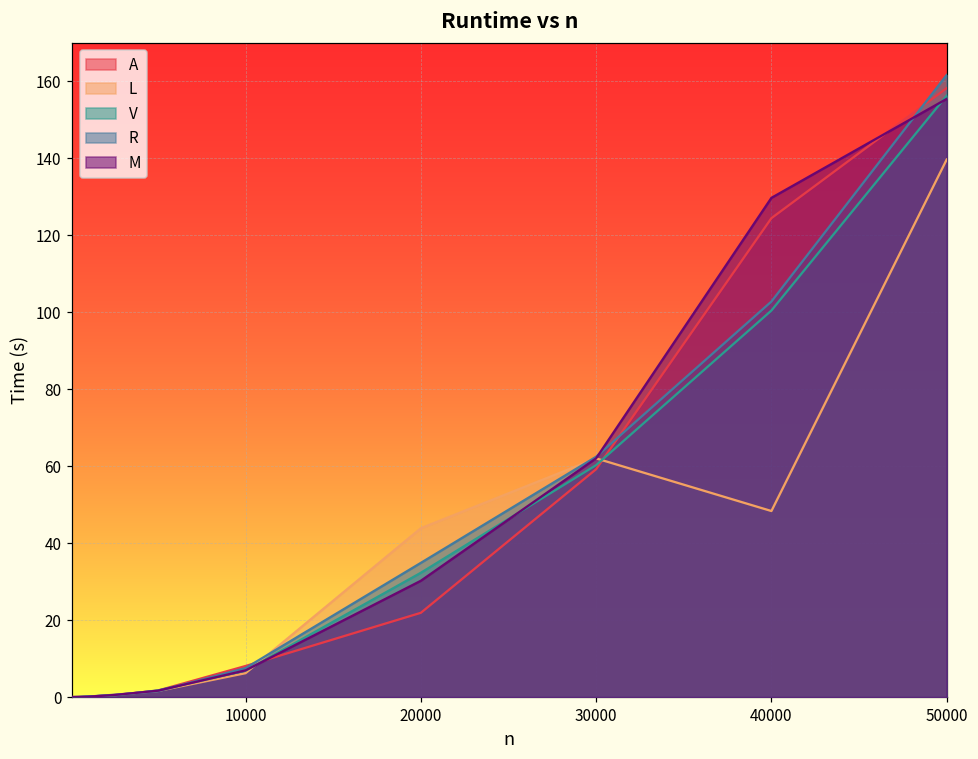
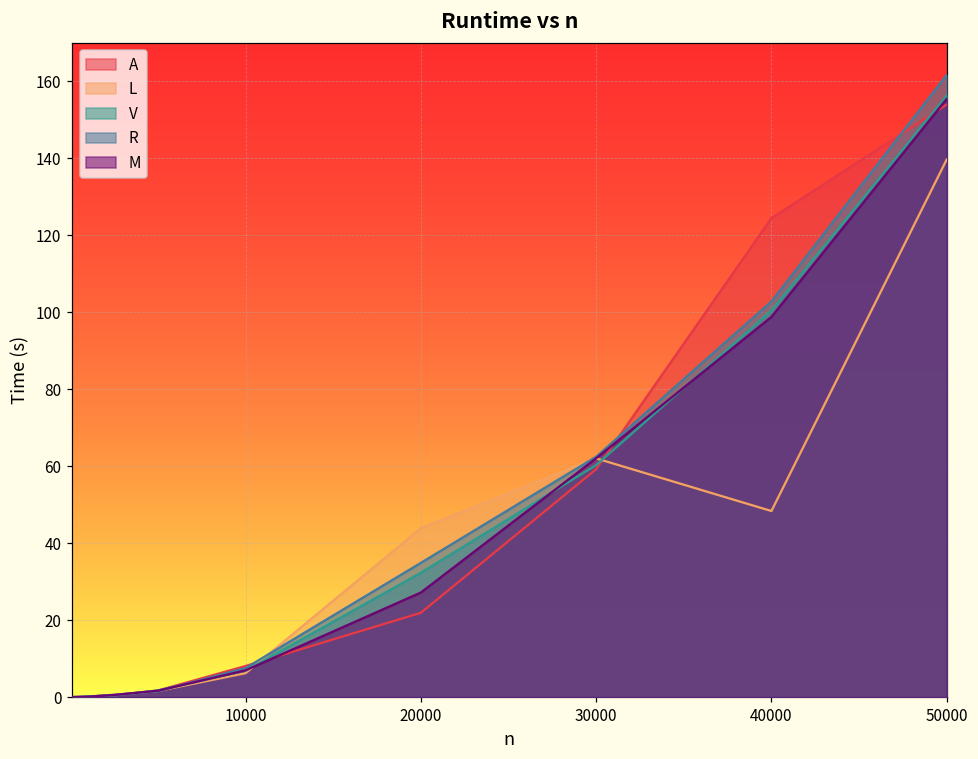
M, 20000: 30 -> 27
M, 40000: 130 -> 99
A, 50000: 158 -> 154
